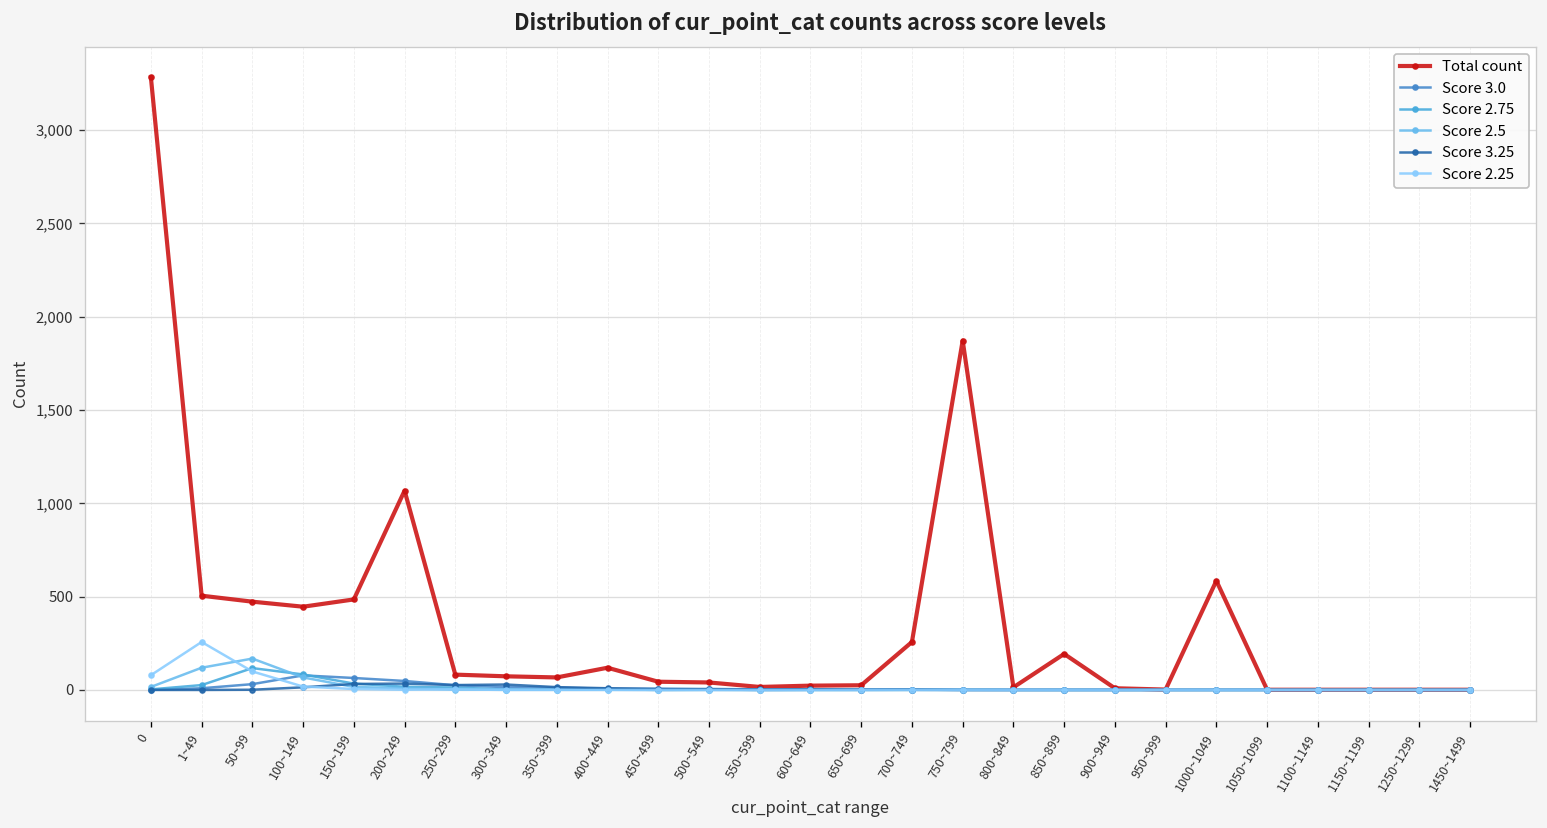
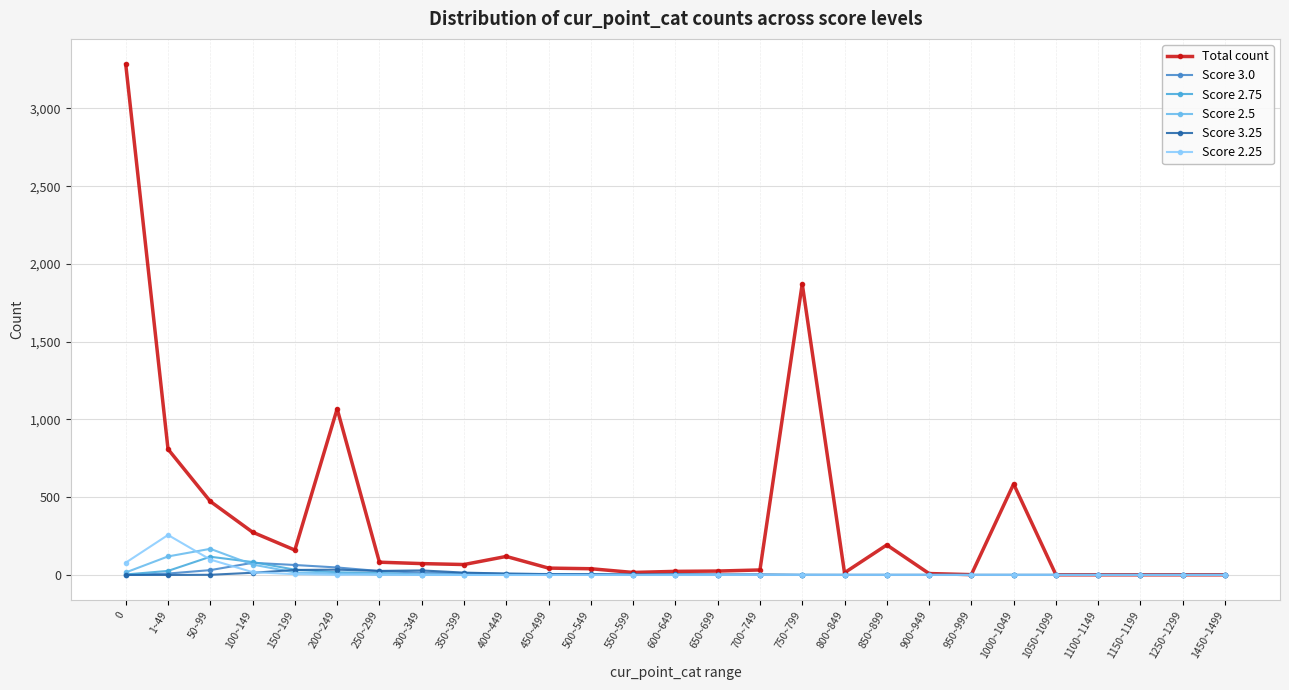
Total count, 1~49: 510 -> 810
Total count, 100~149: 450 -> 280
Total count, 150~199: 490 -> 160
Total count, 700~749: 260 -> 30
